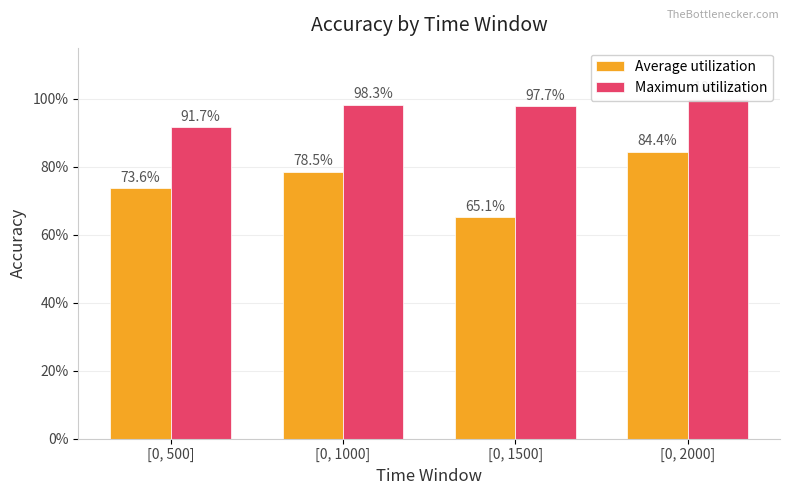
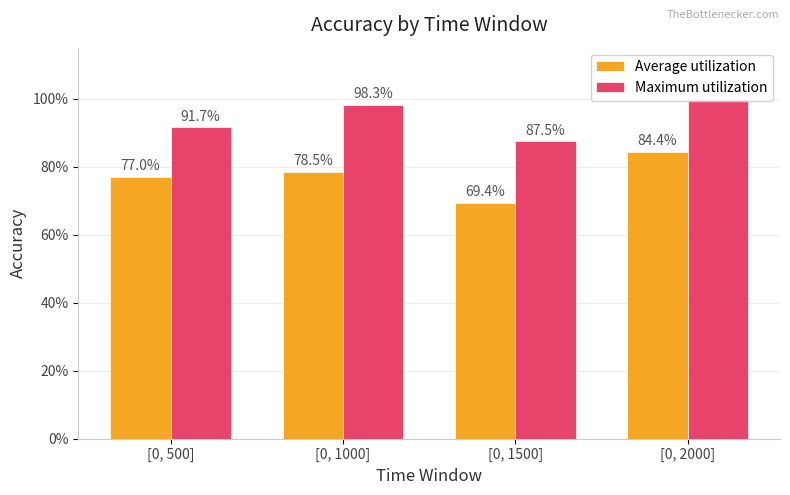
Average utilization, [0, 500]: 73.6% -> 77.0%
Average utilization, [0, 1500]: 65.1% -> 69.4%
Maximum utilization, [0, 1500]: 97.7% -> 87.5%
